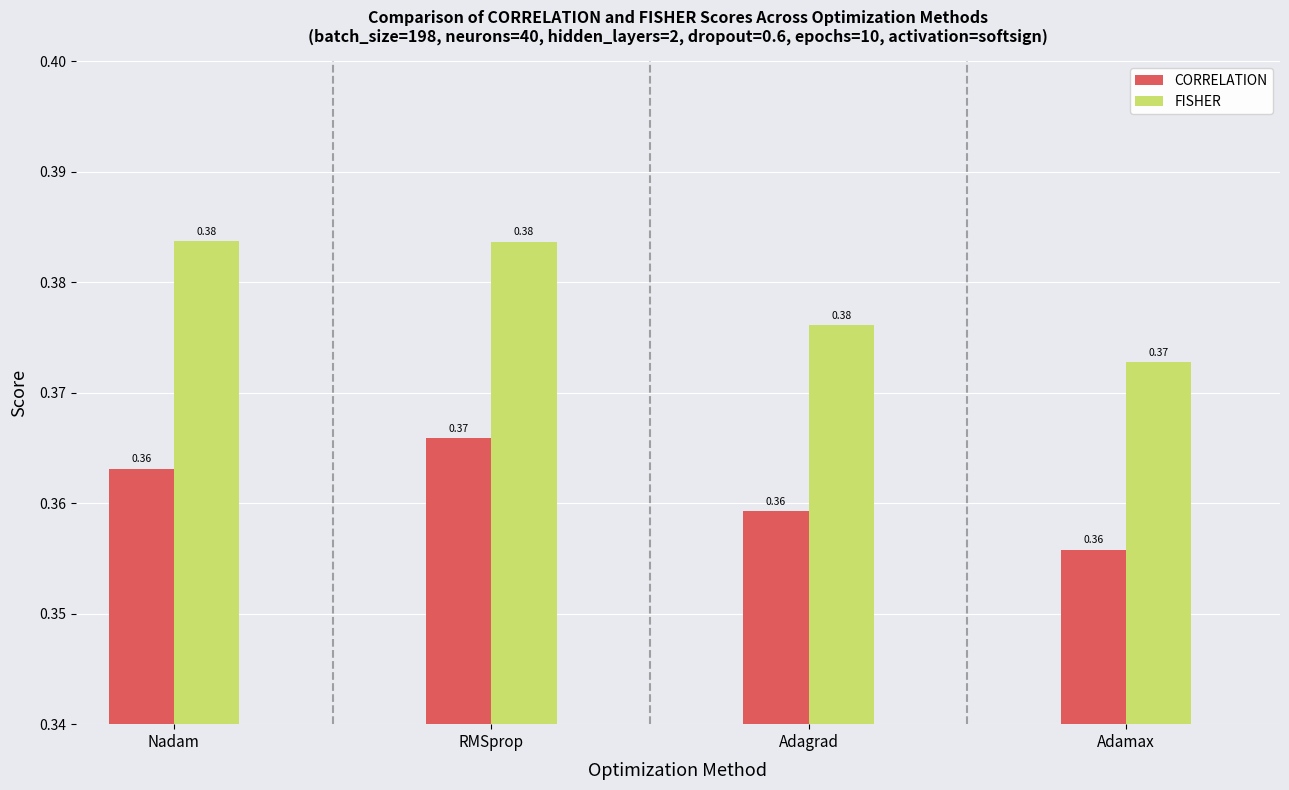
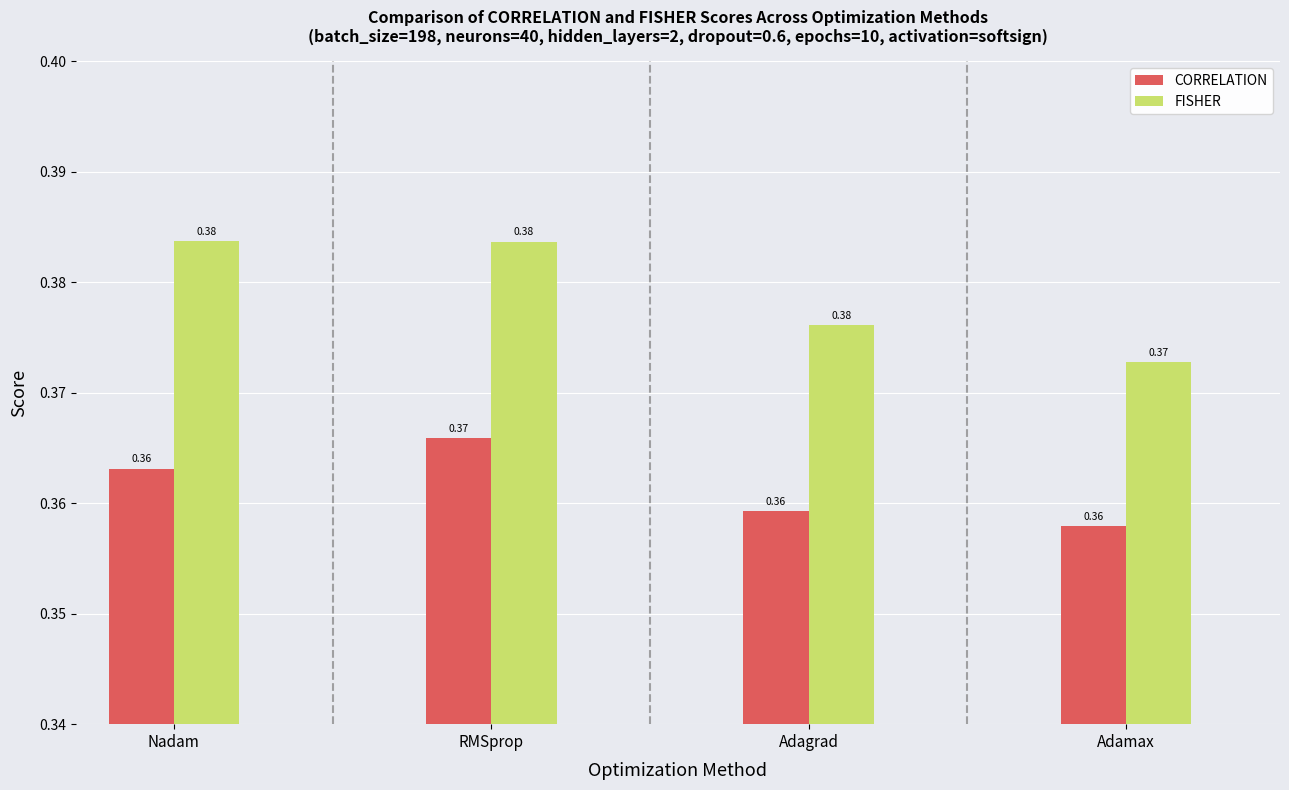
CORRELATION, Adamax: 0.3558 -> 0.3579
